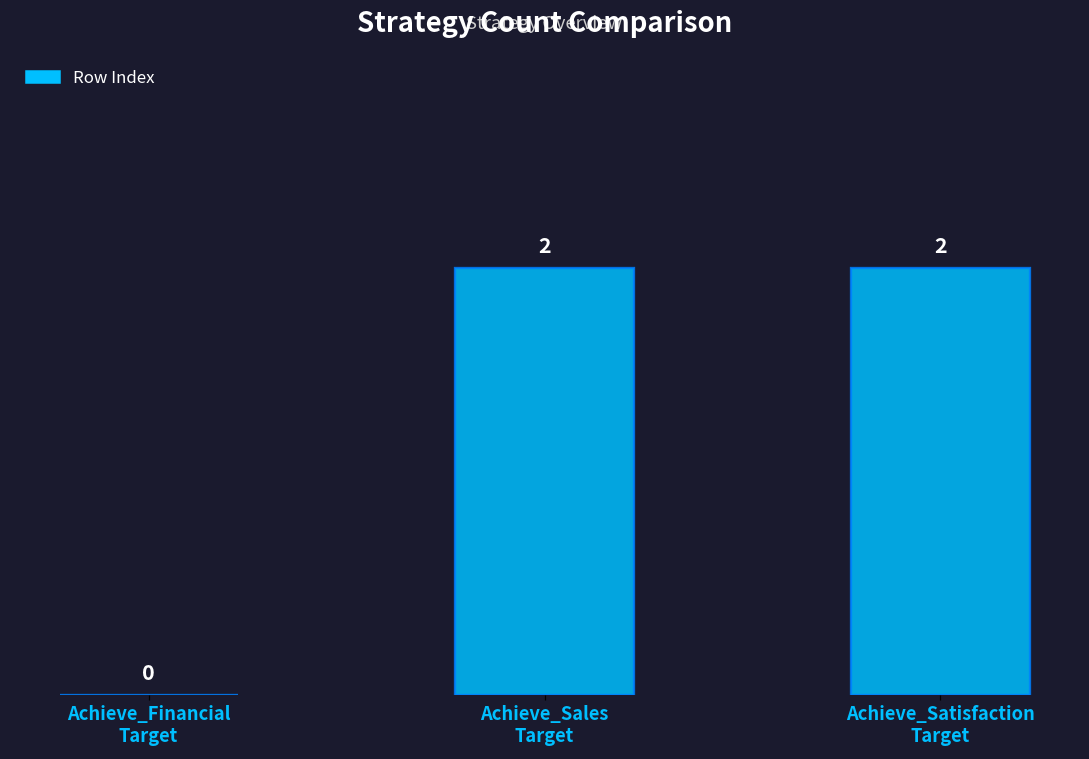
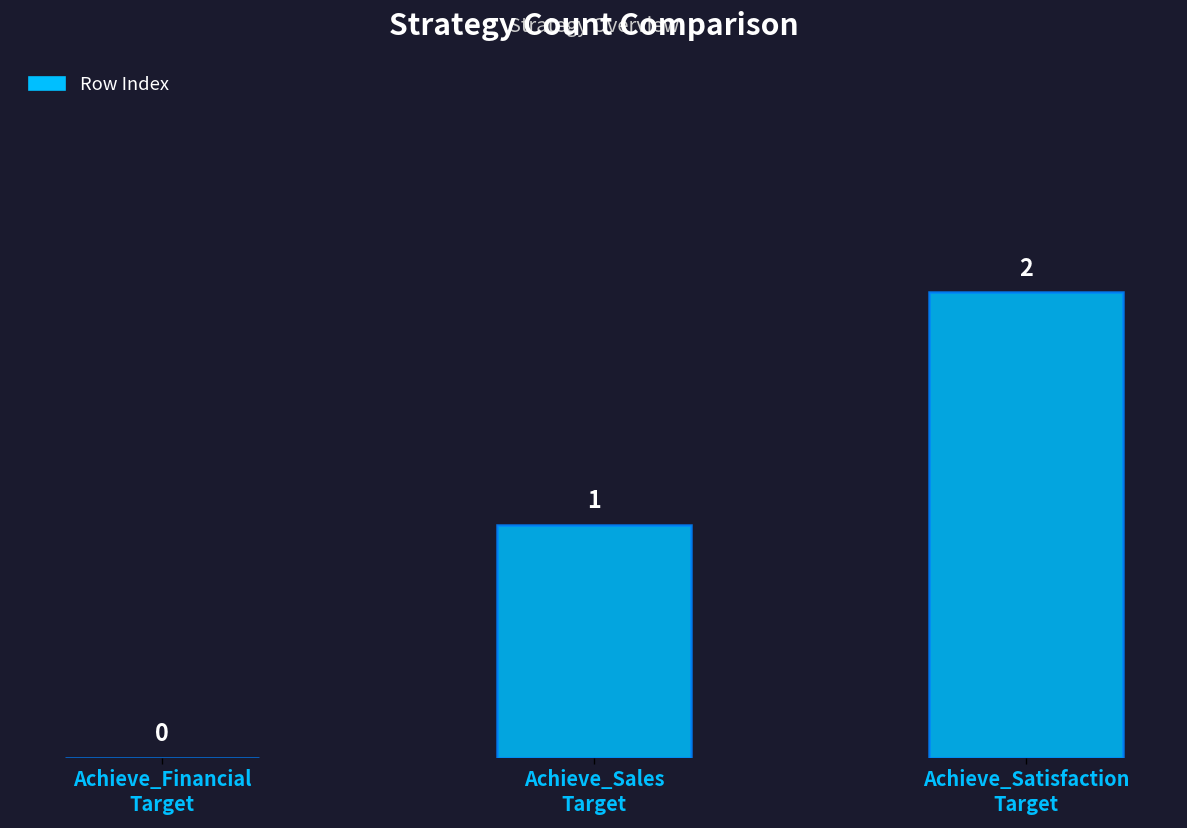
Achieve_Sales Target: 2 -> 1
